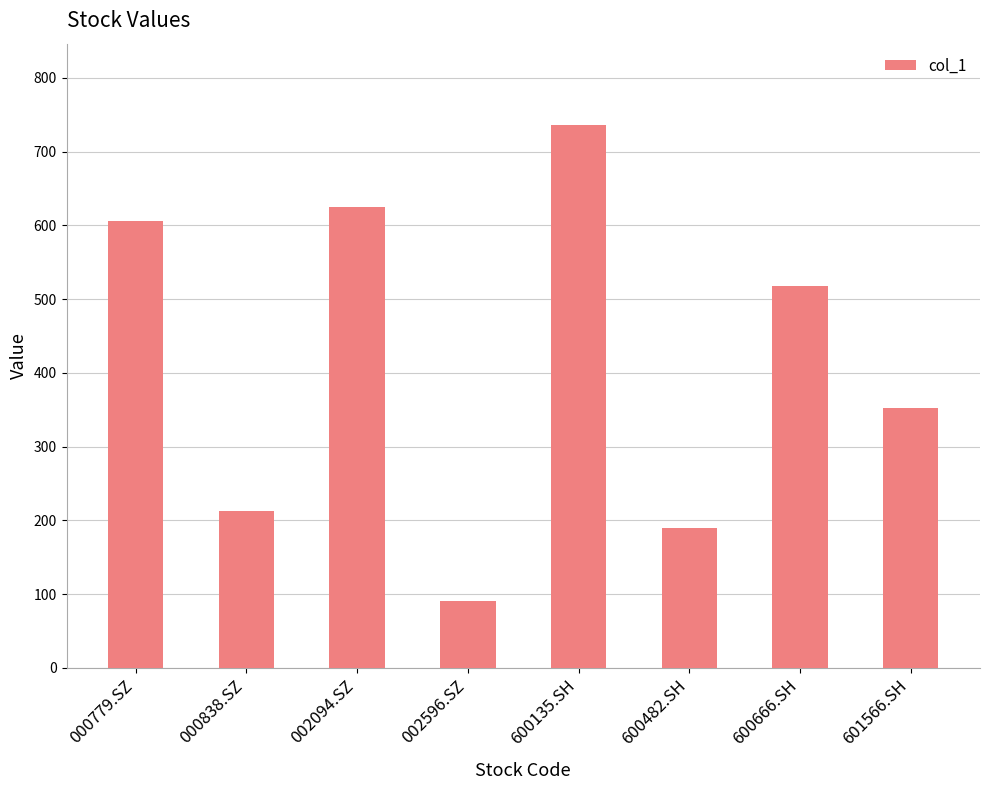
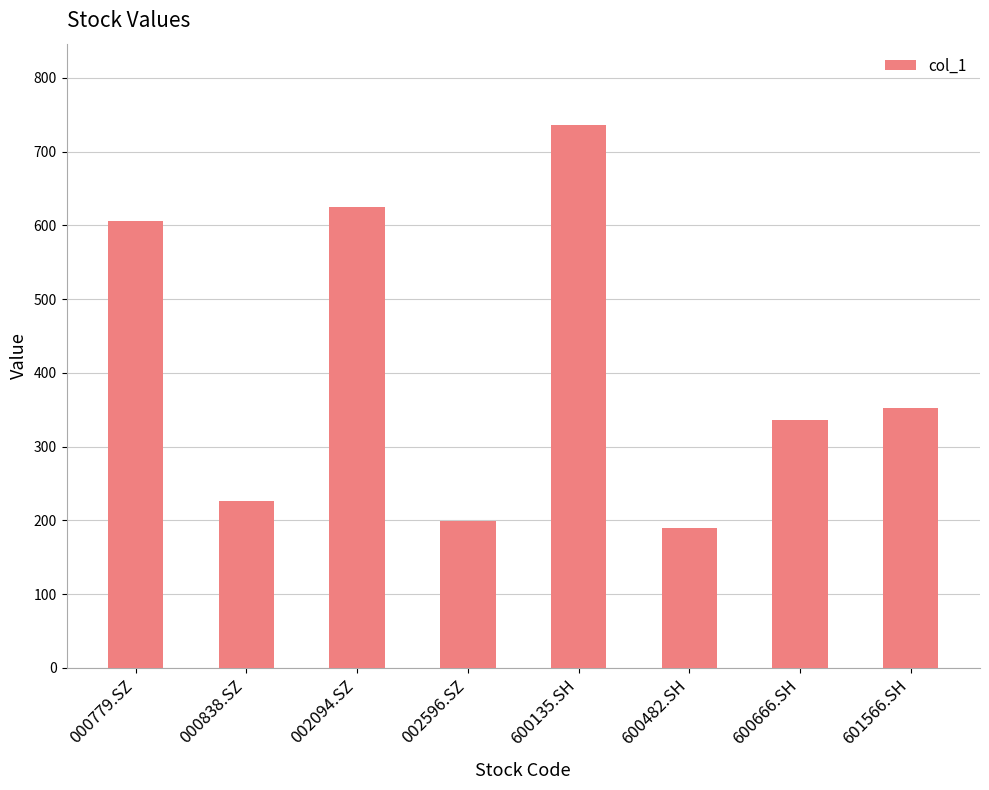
000838.SZ: 210 -> 230
002596.SZ: 90 -> 200
600666.SH: 520 -> 340
